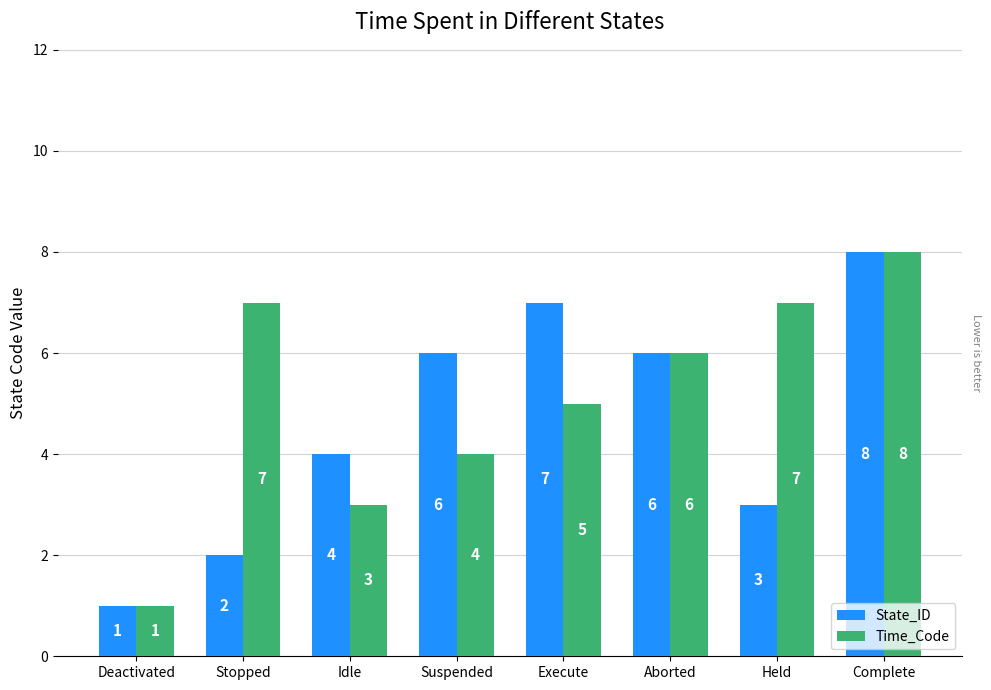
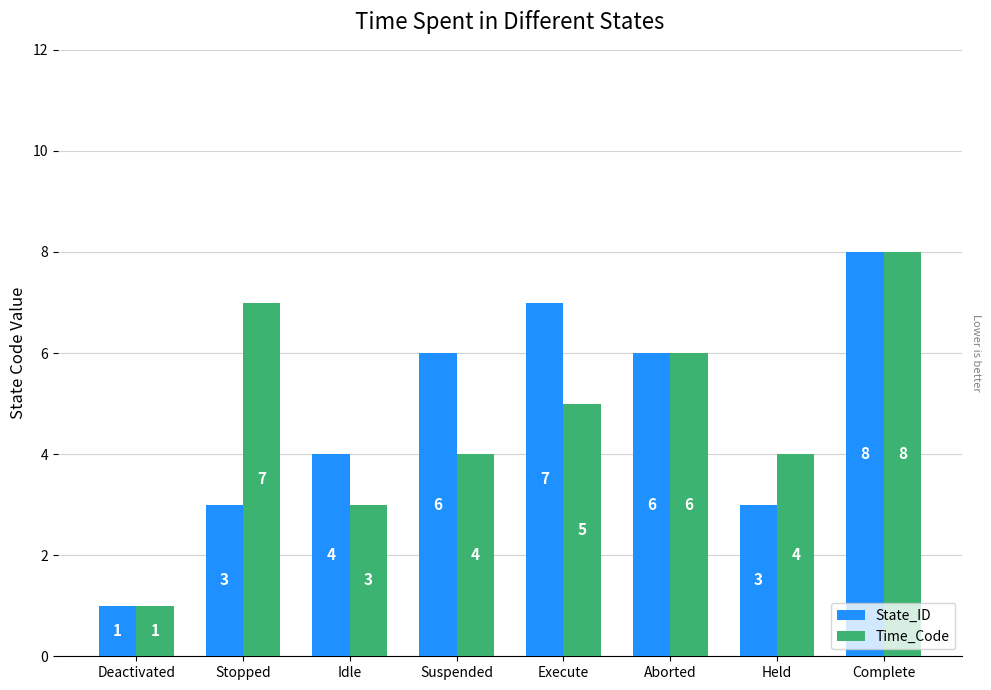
State_ID, Stopped: 2 -> 3
Time_Code, Held: 7 -> 4
